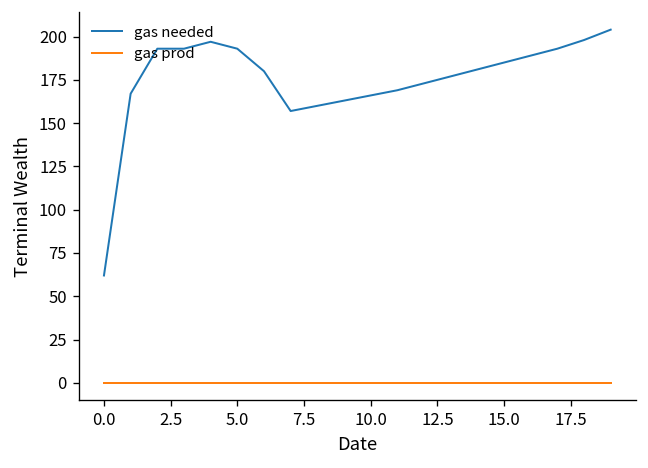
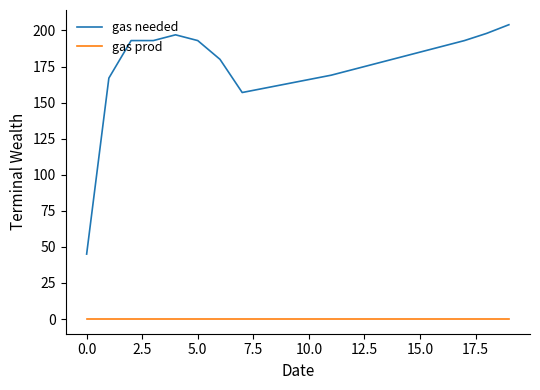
gas needed, 0.0: 62 -> 45
